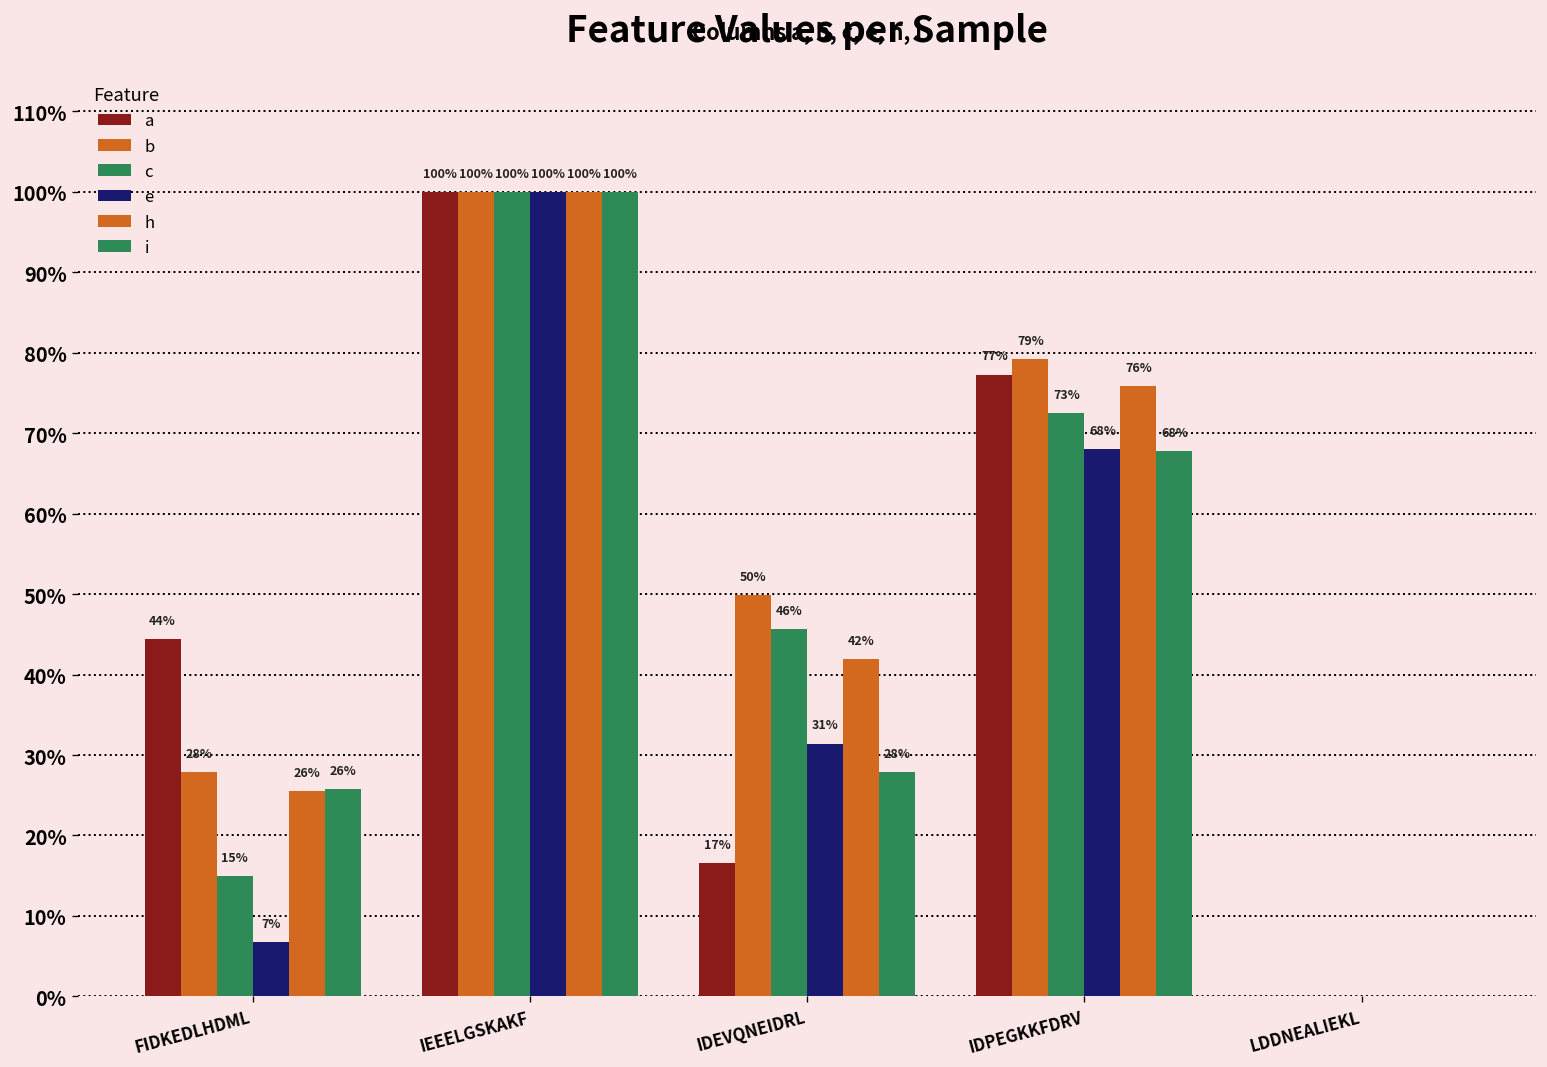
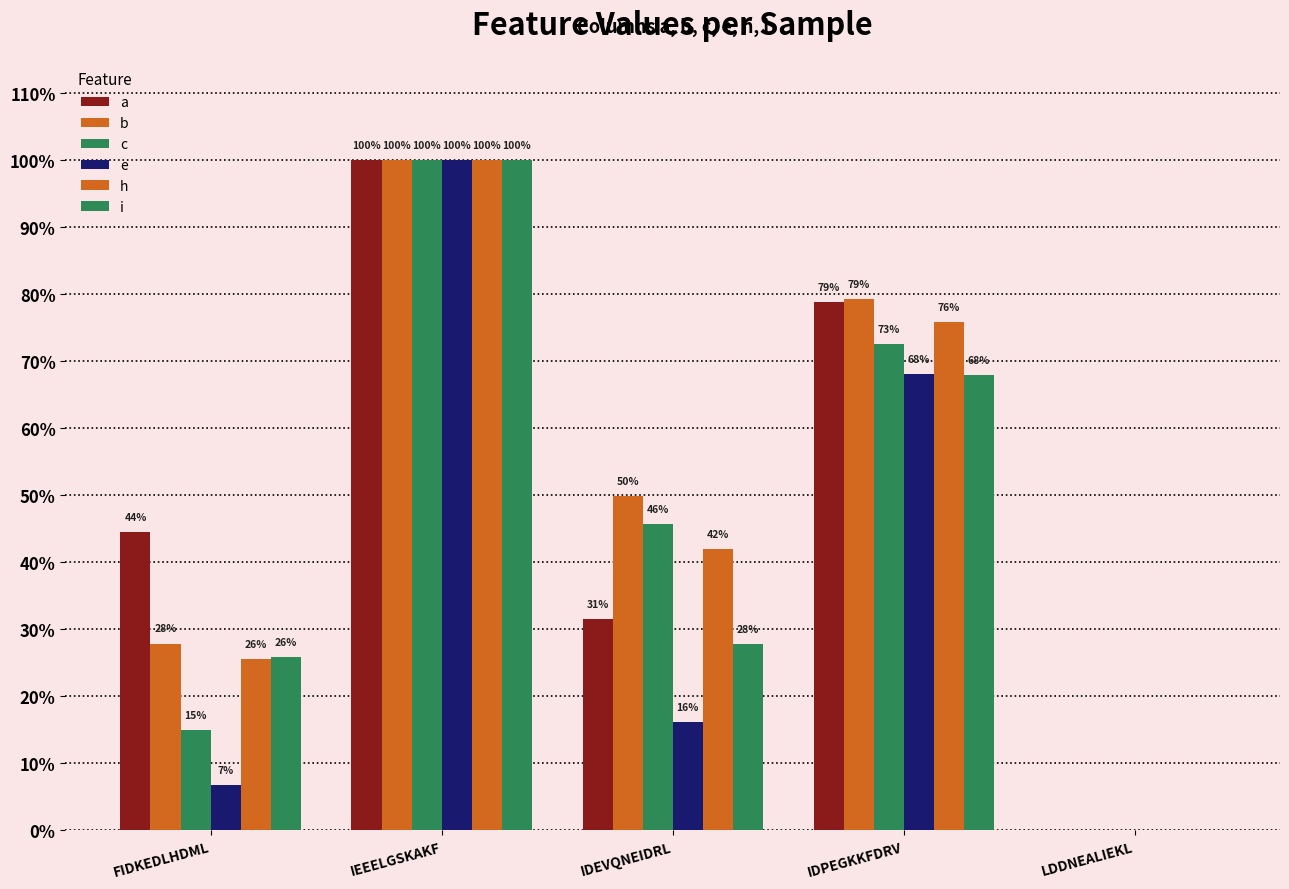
a, IDEVQNEIDRL: 17% -> 31%
e, IDEVQNEIDRL: 31% -> 16%
a, IDPEGKKFDRV: 77% -> 79%
